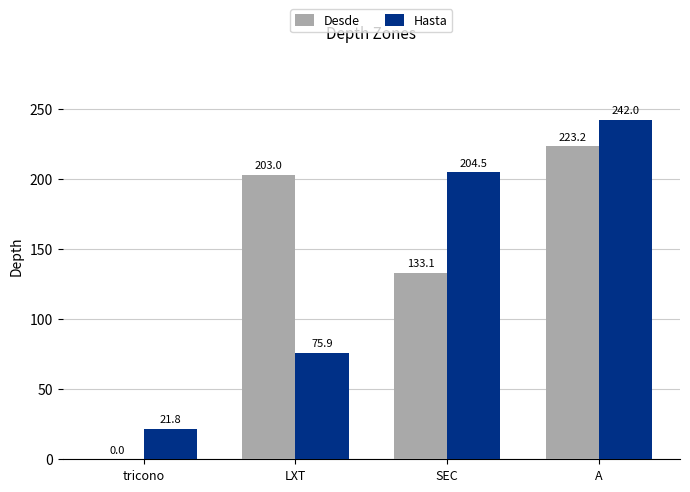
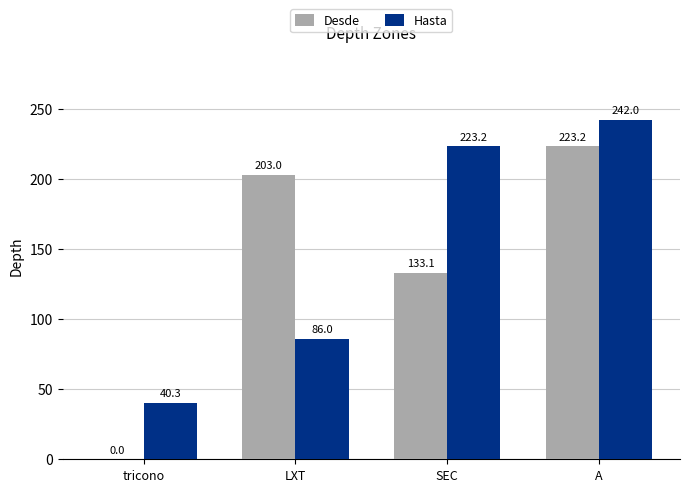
Hasta, tricono: 21.8 -> 40.3
Hasta, LXT: 75.9 -> 86.0
Hasta, SEC: 204.5 -> 223.2
